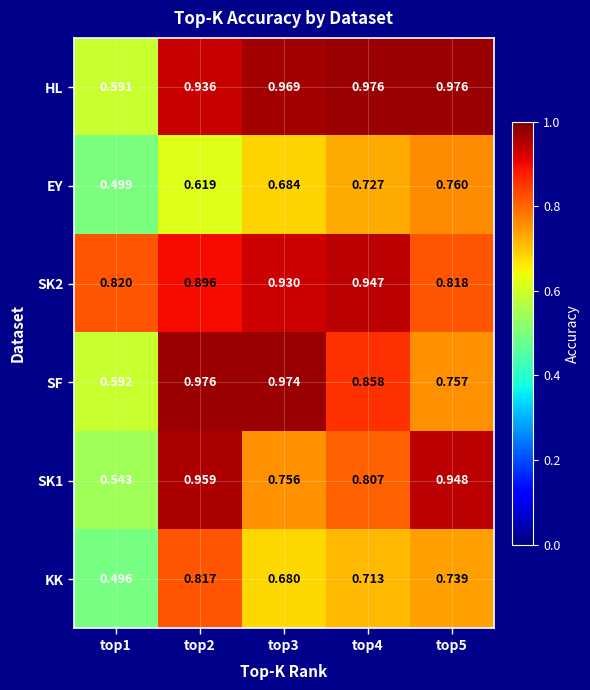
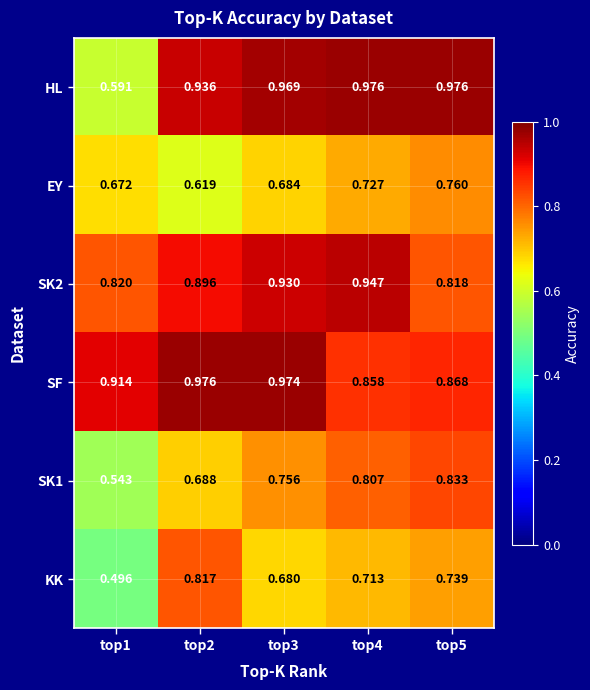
EY, top1: 0.499 -> 0.672
SF, top1: 0.592 -> 0.914
SF, top5: 0.757 -> 0.868
SK1, top2: 0.959 -> 0.688
SK1, top5: 0.948 -> 0.833
